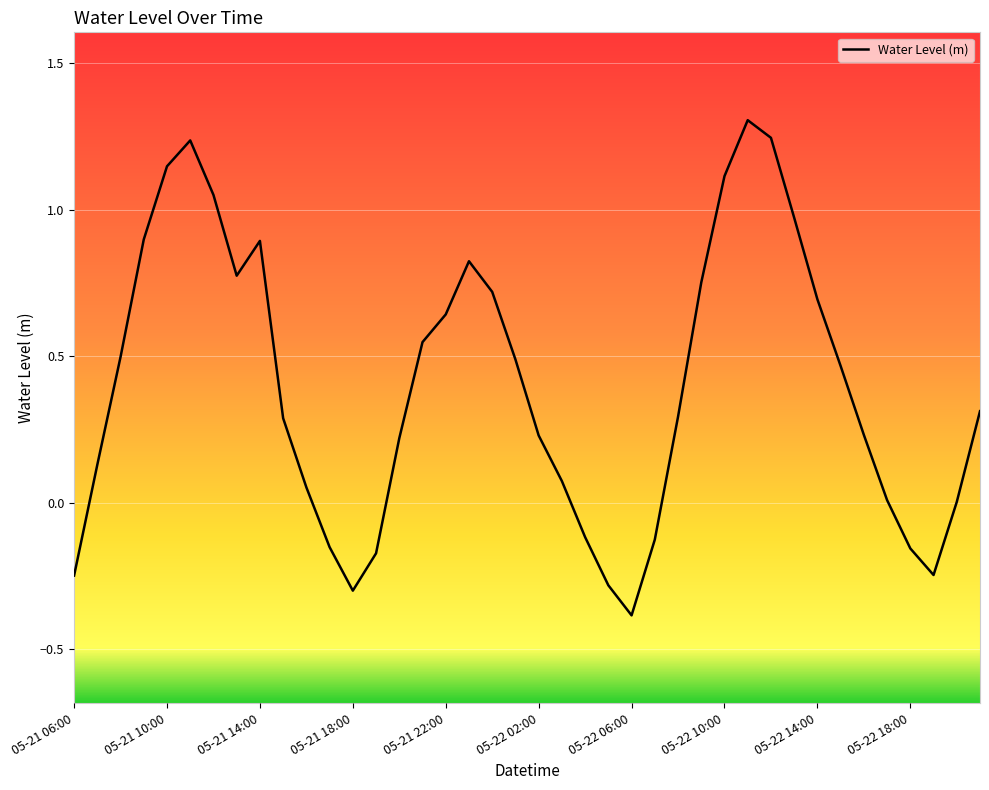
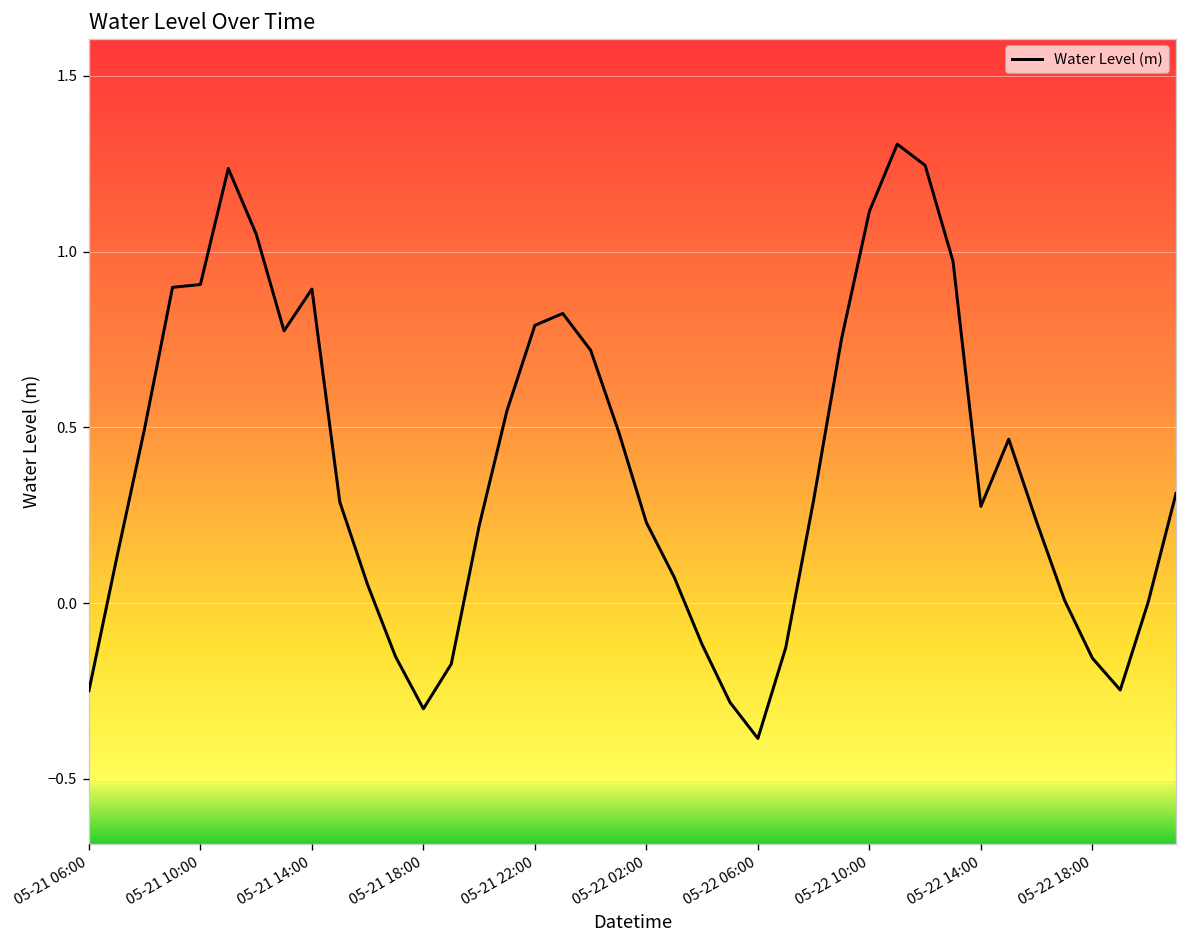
05-21 10:00: 1.15 -> 0.91
05-21 22:00: 0.64 -> 0.79
05-22 14:00: 0.69 -> 0.28
